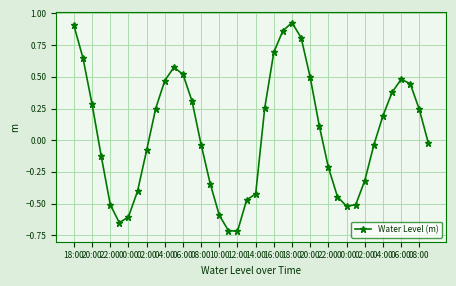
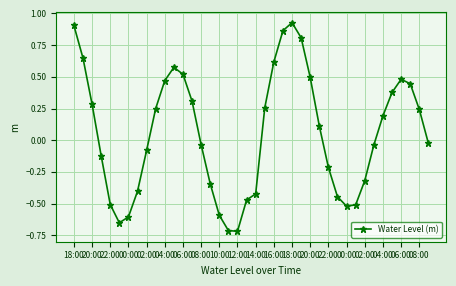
16:00: 0.70 -> 0.62
